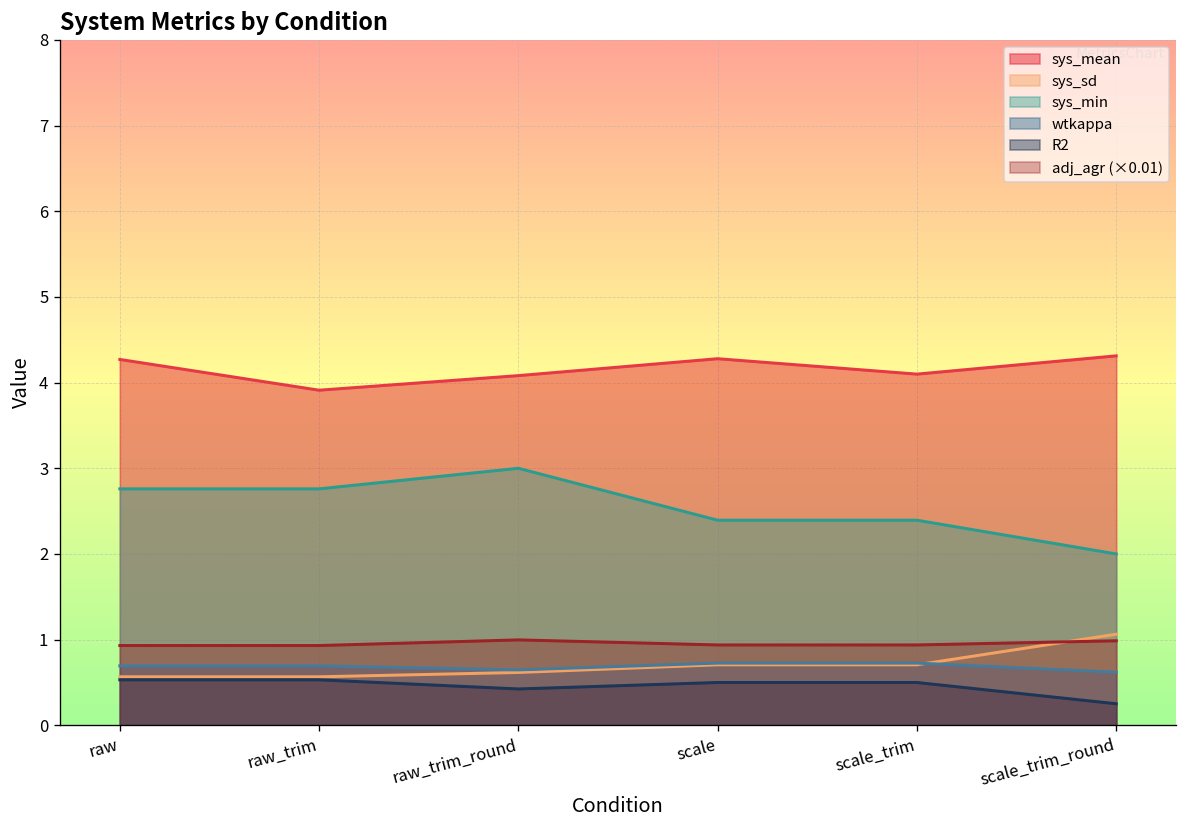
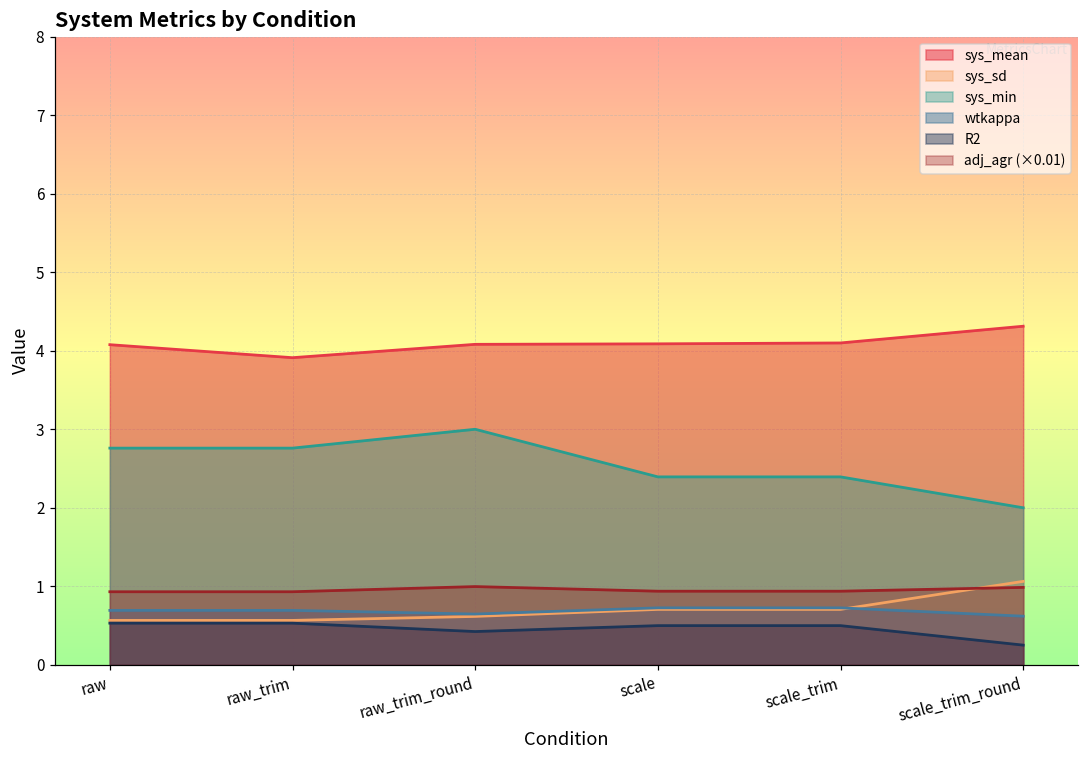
sys_mean, raw: 4.3 -> 4.1
sys_mean, scale: 4.3 -> 4.1
